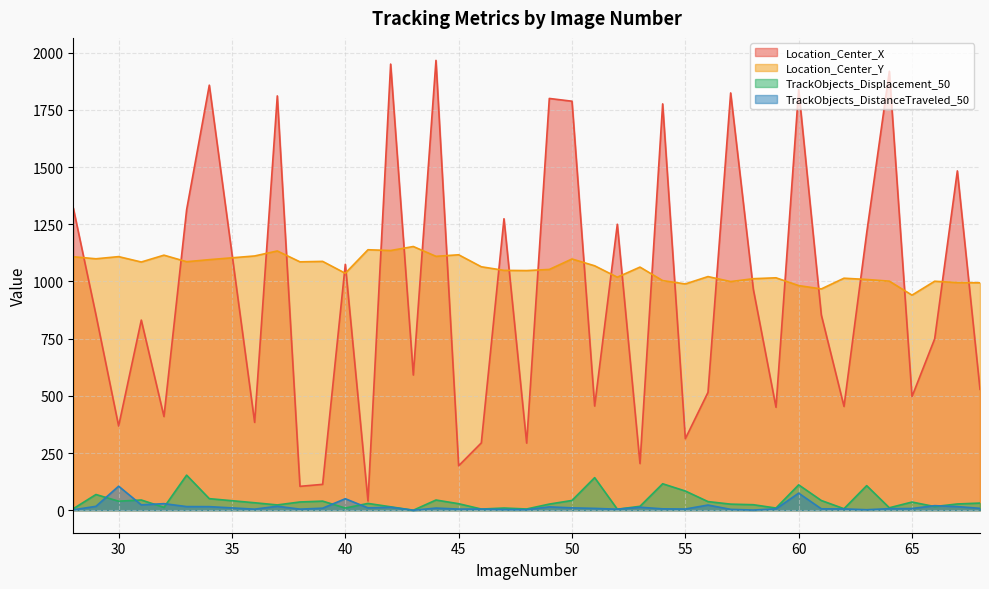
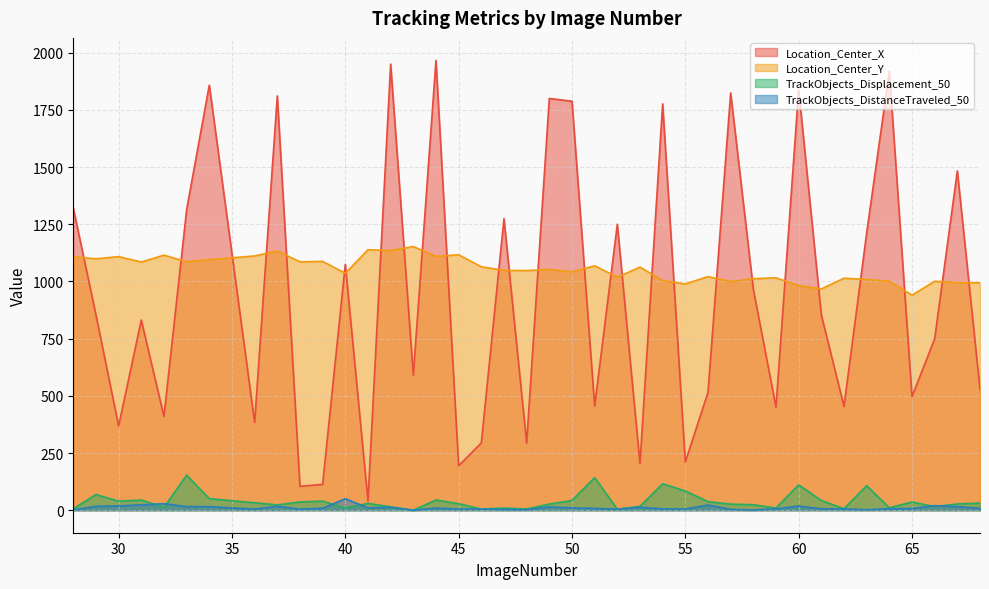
TrackObjects_DistanceTraveled_50, 30: 110 -> 20
Location_Center_Y, 50: 1100 -> 1040
Location_Center_X, 55: 310 -> 210
TrackObjects_DistanceTraveled_50, 60: 70 -> 20
